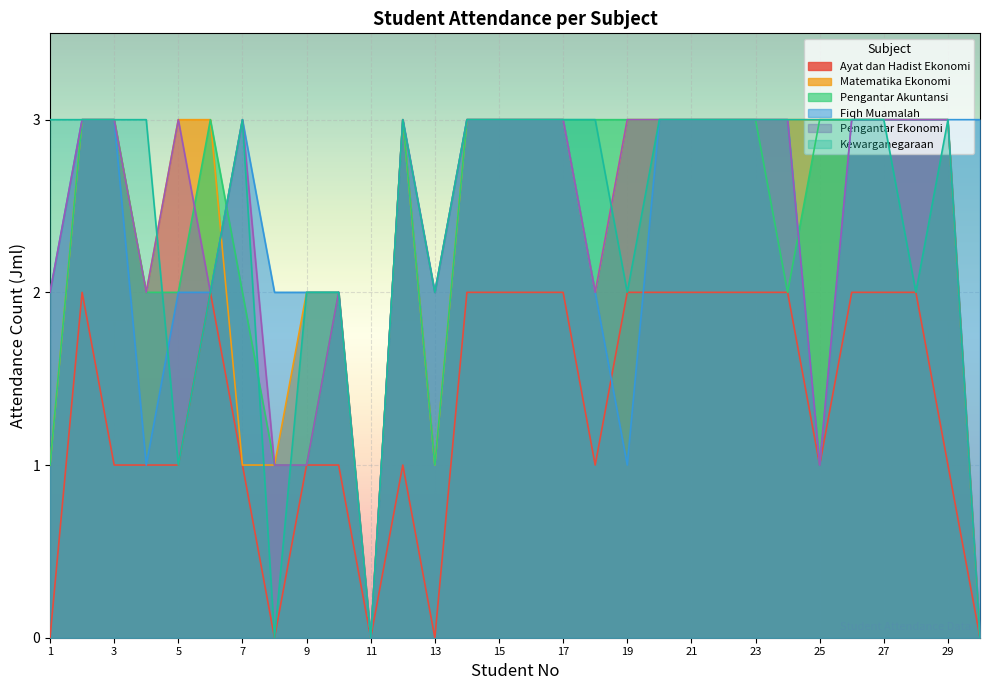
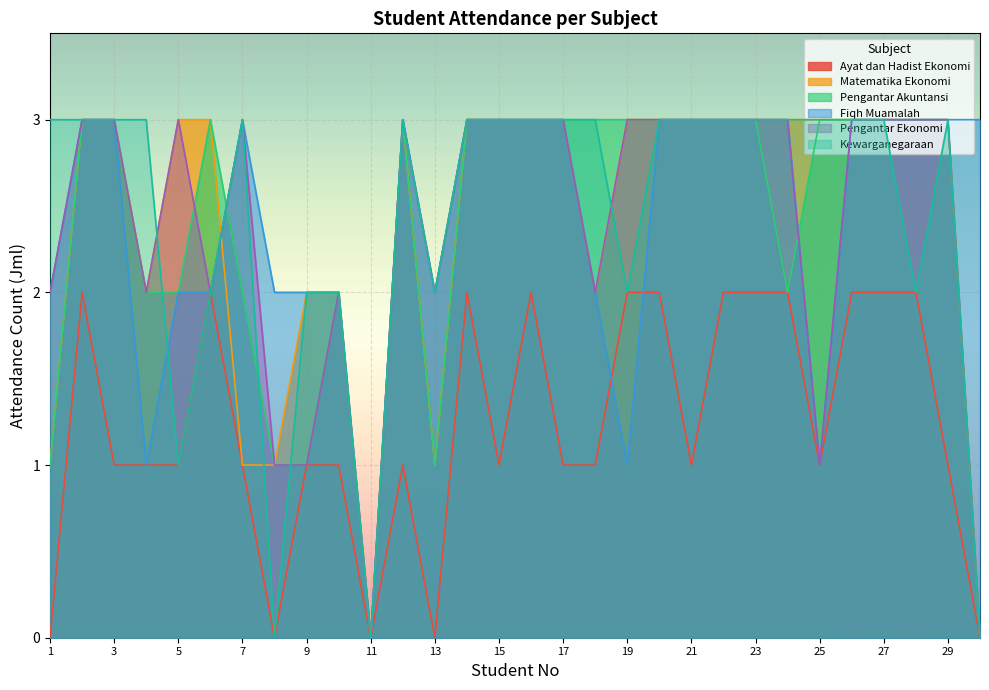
Ayat dan Hadist Ekonomi, 15: 2 -> 1
Ayat dan Hadist Ekonomi, 17: 2 -> 1
Ayat dan Hadist Ekonomi, 21: 2 -> 1
